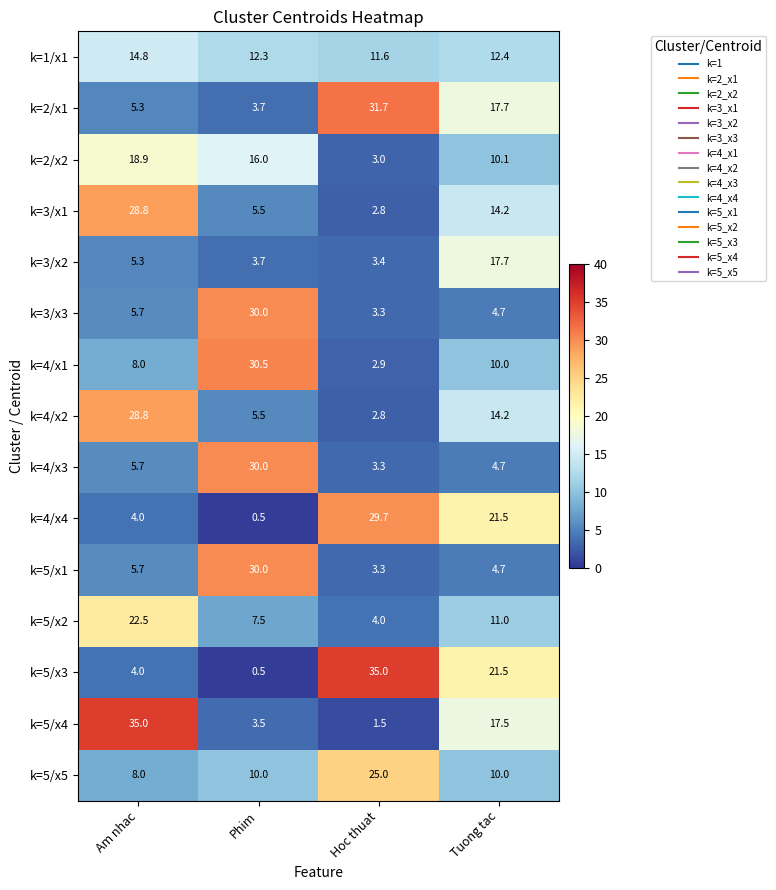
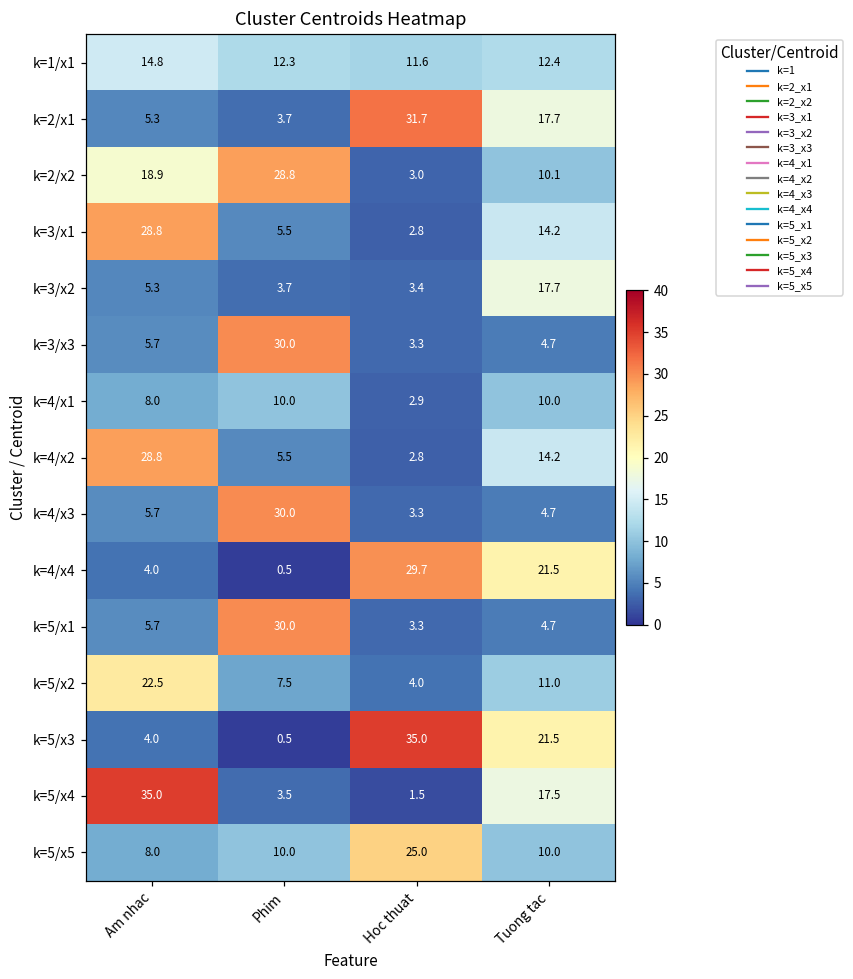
k=2/x2, Phim: 16.0 -> 28.8
k=4/x1, Phim: 30.5 -> 10.0
